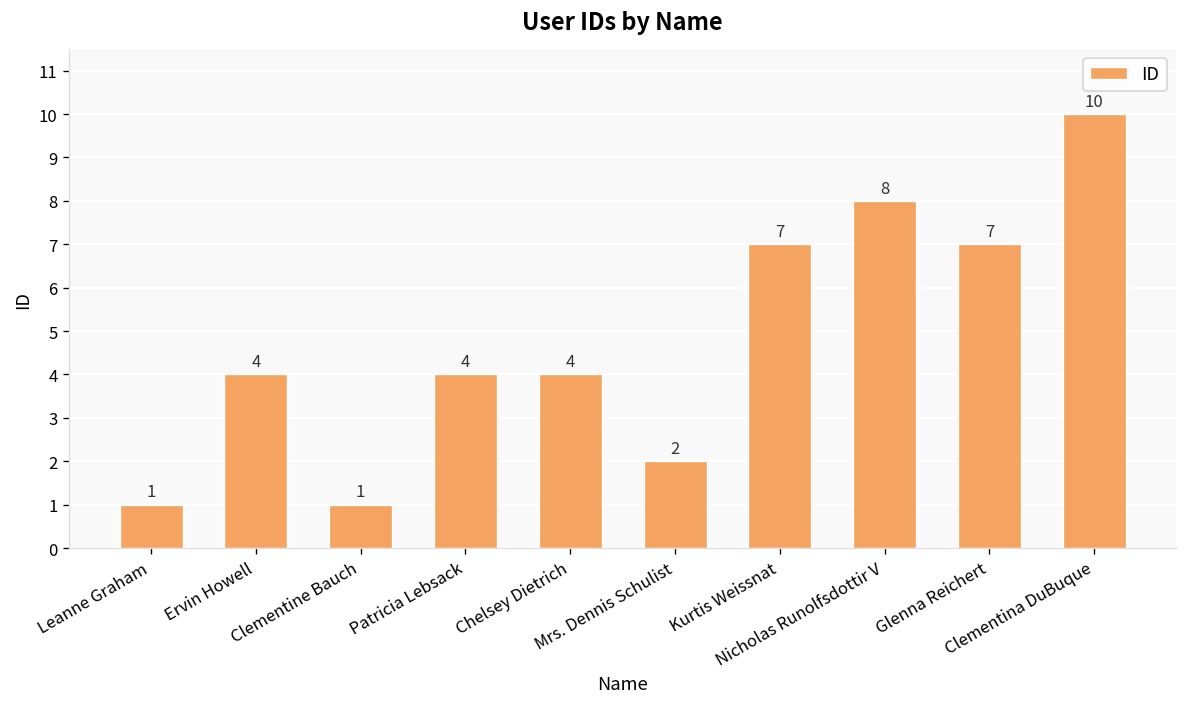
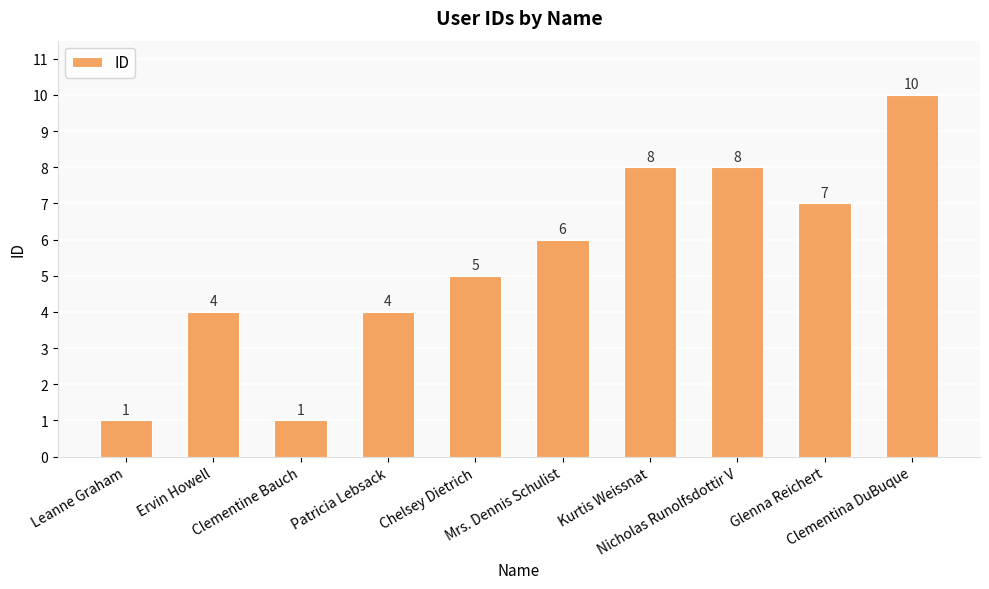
Chelsey Dietrich: 4 -> 5
Mrs. Dennis Schulist: 2 -> 6
Kurtis Weissnat: 7 -> 8
